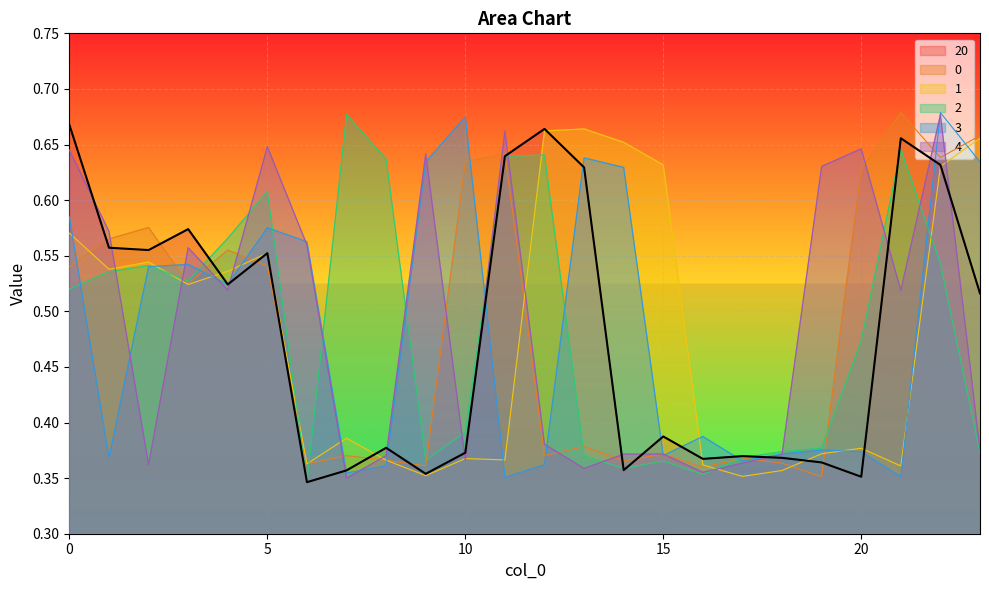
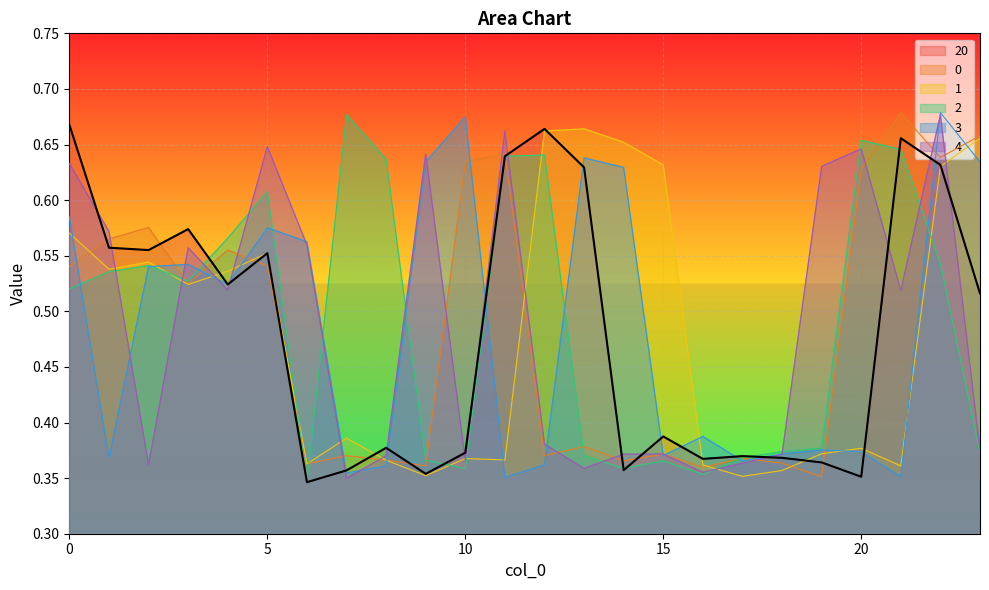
4, 0: 0.645 -> 0.633
2, 10: 0.391 -> 0.359
2, 20: 0.474 -> 0.654
